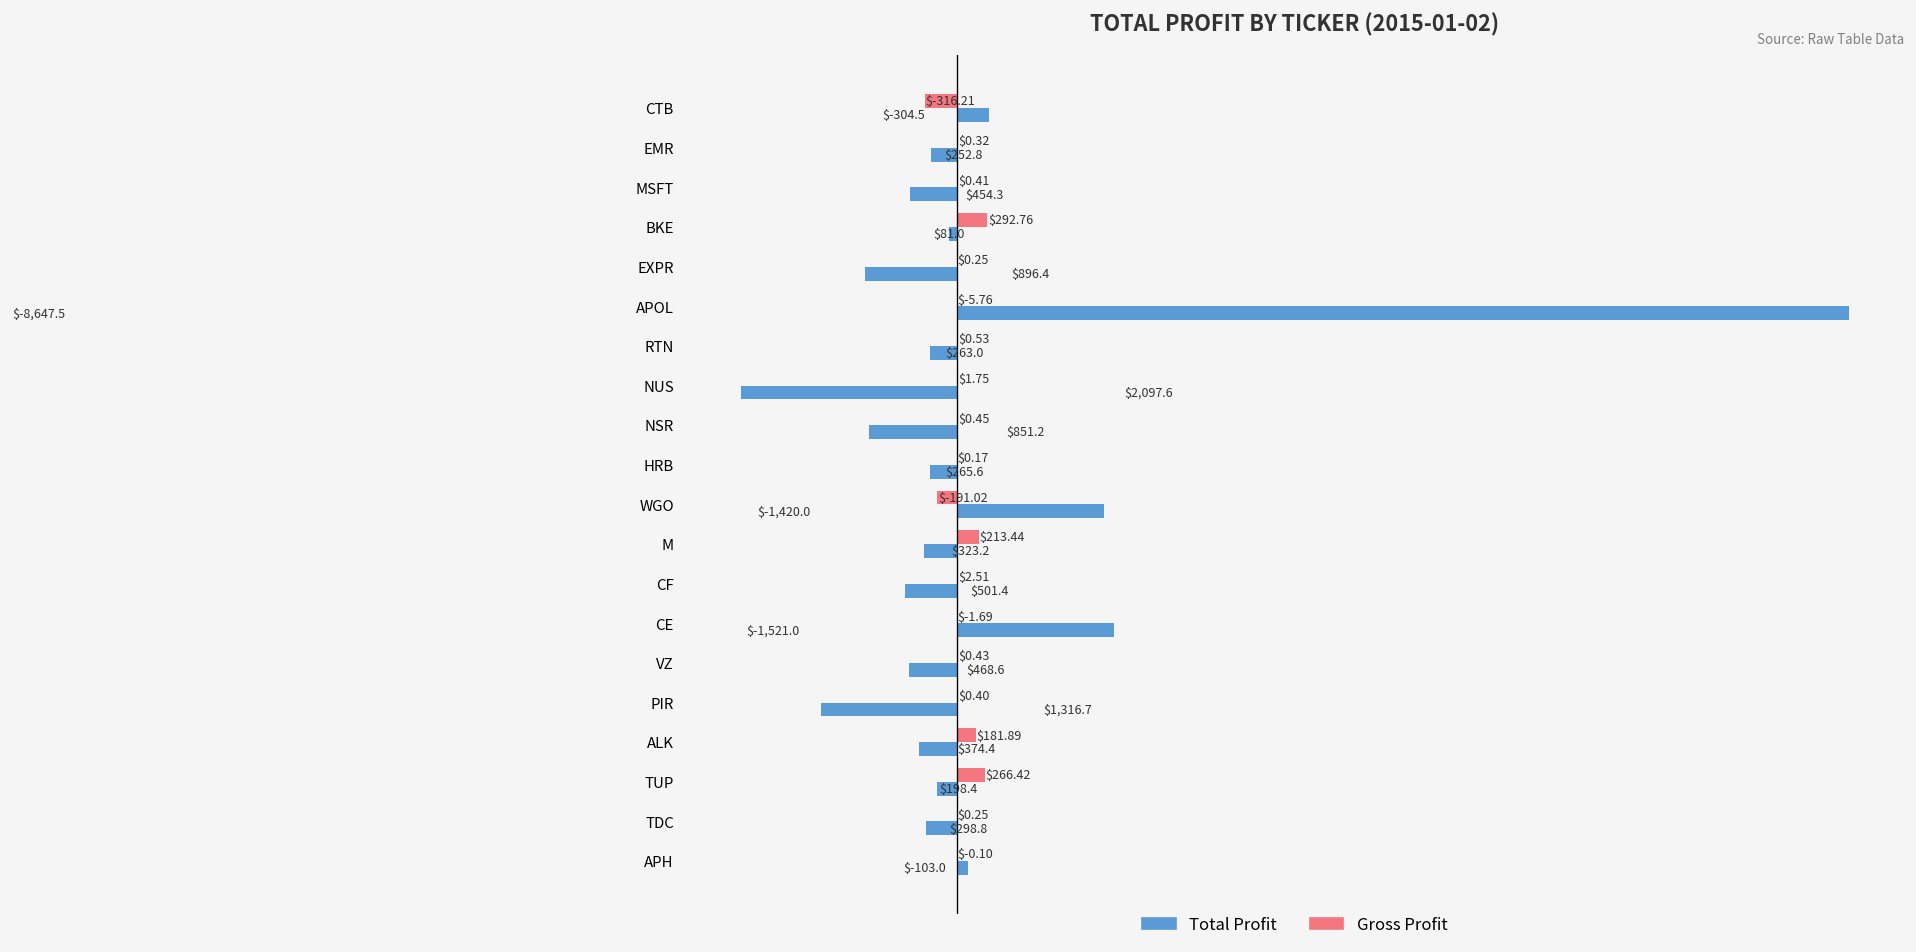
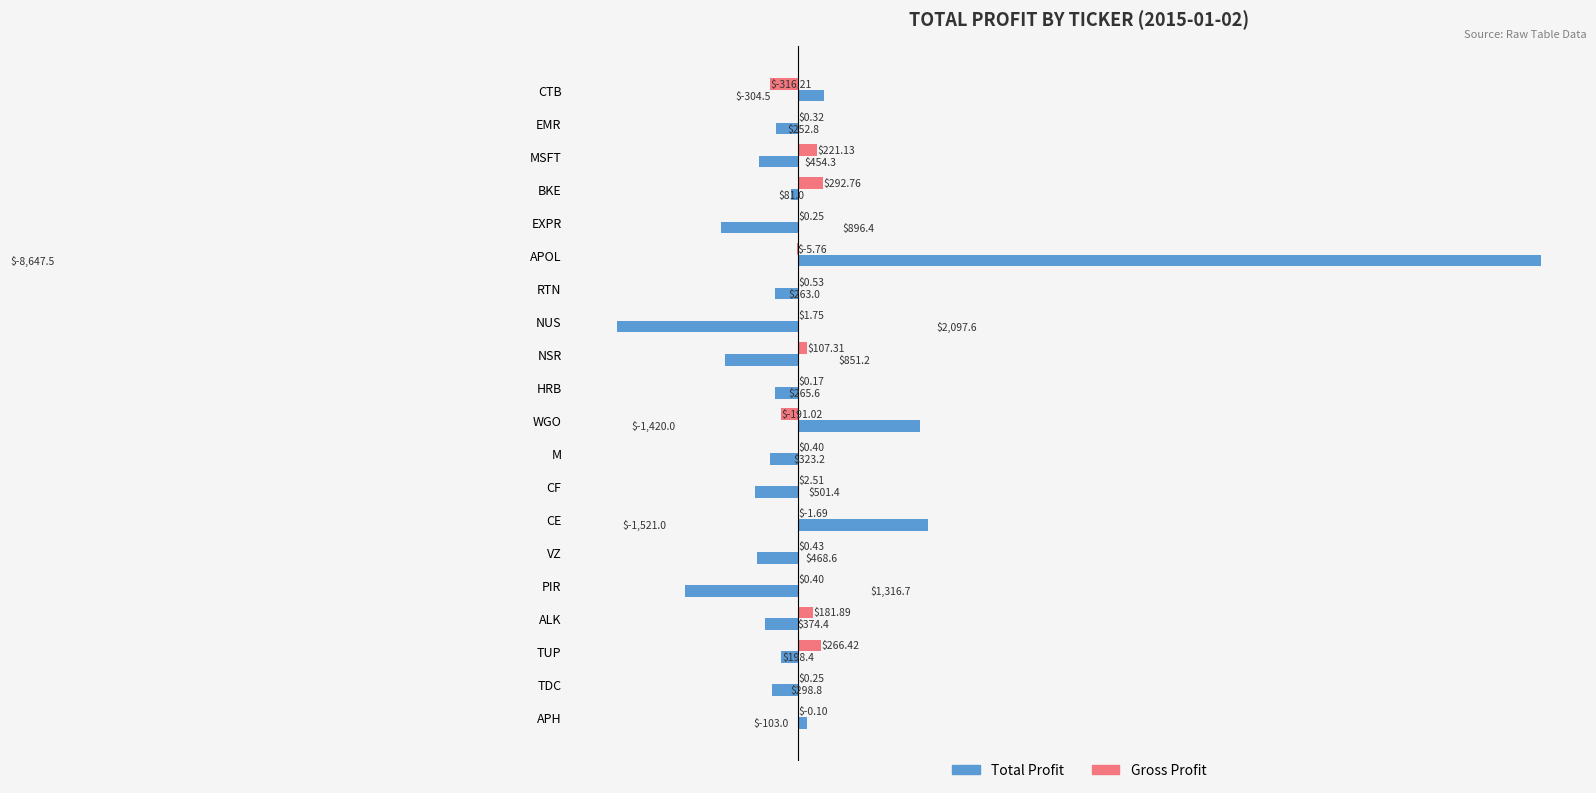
Gross Profit, MSFT: $0.41 -> $221.13
Gross Profit, NSR: $0.45 -> $107.31
Gross Profit, M: $213.44 -> $0.40
